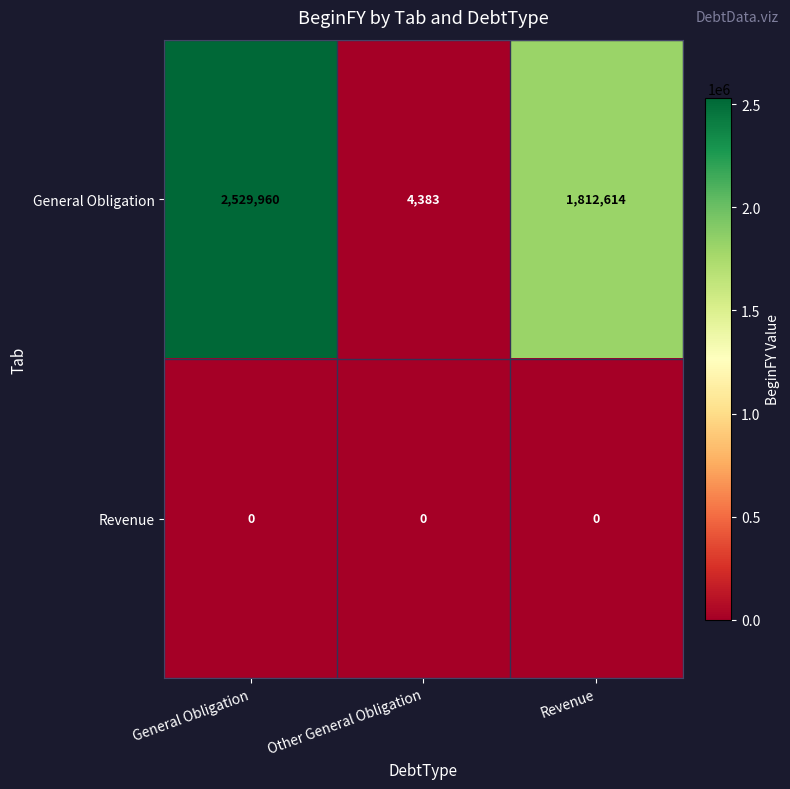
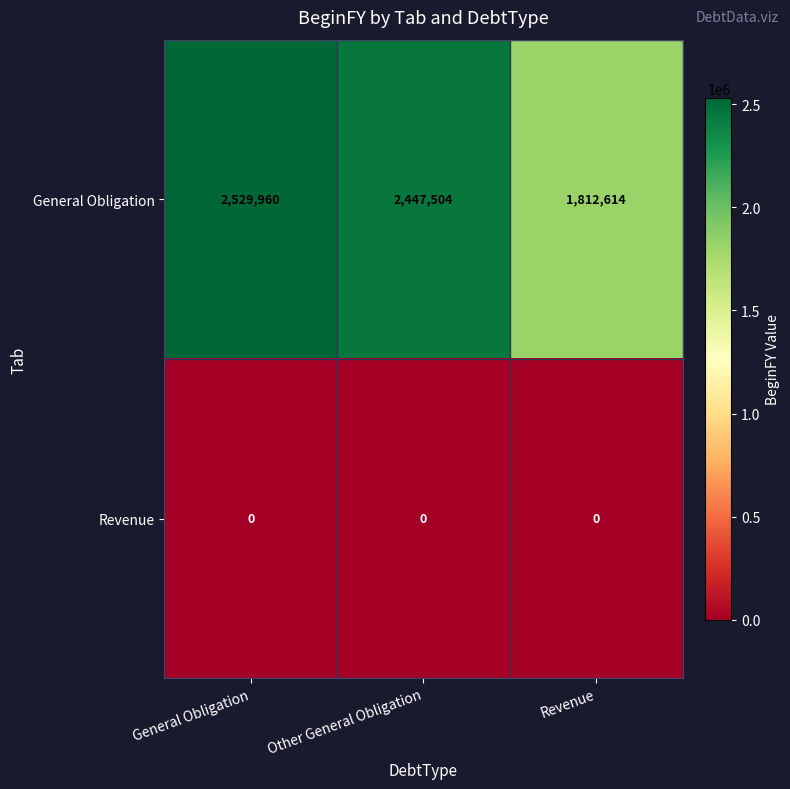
General Obligation, Other General Obligation: 4,383 -> 2,447,504
